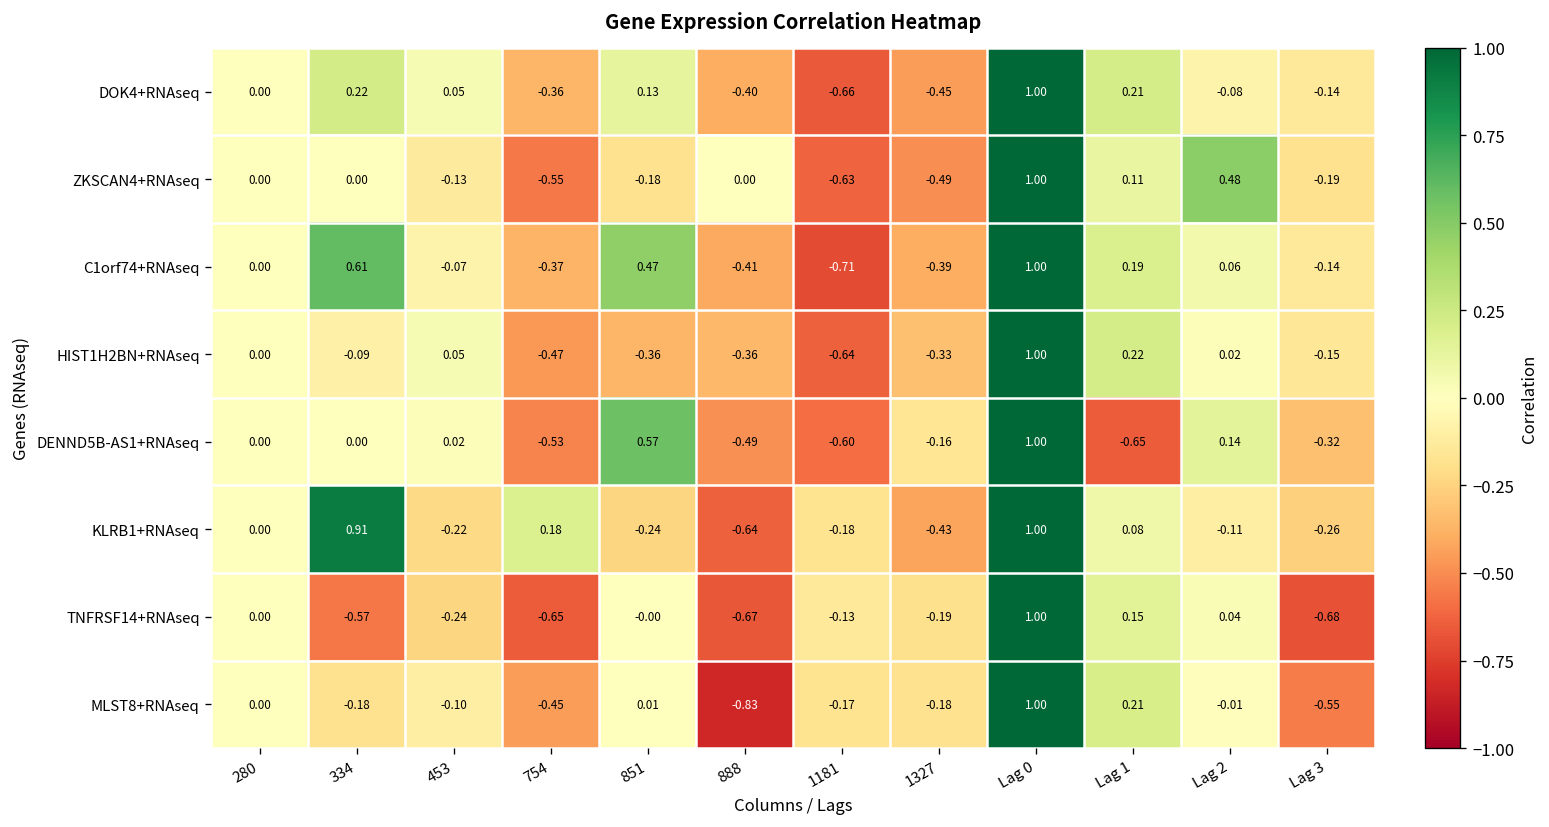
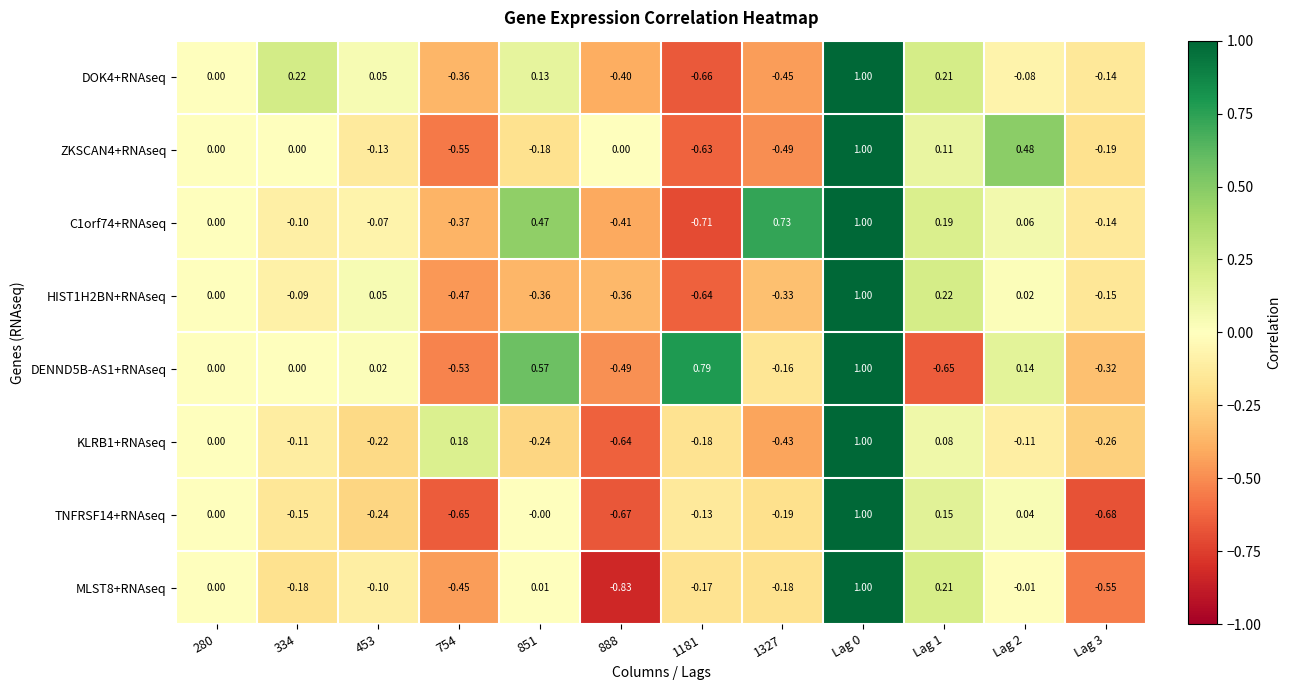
C1orf74+RNAseq, 334: 0.61 -> -0.10
C1orf74+RNAseq, 1327: -0.39 -> 0.73
DENND5B-AS1+RNAseq, 1181: -0.60 -> 0.79
KLRB1+RNAseq, 334: 0.91 -> -0.11
TNFRSF14+RNAseq, 334: -0.57 -> -0.15
